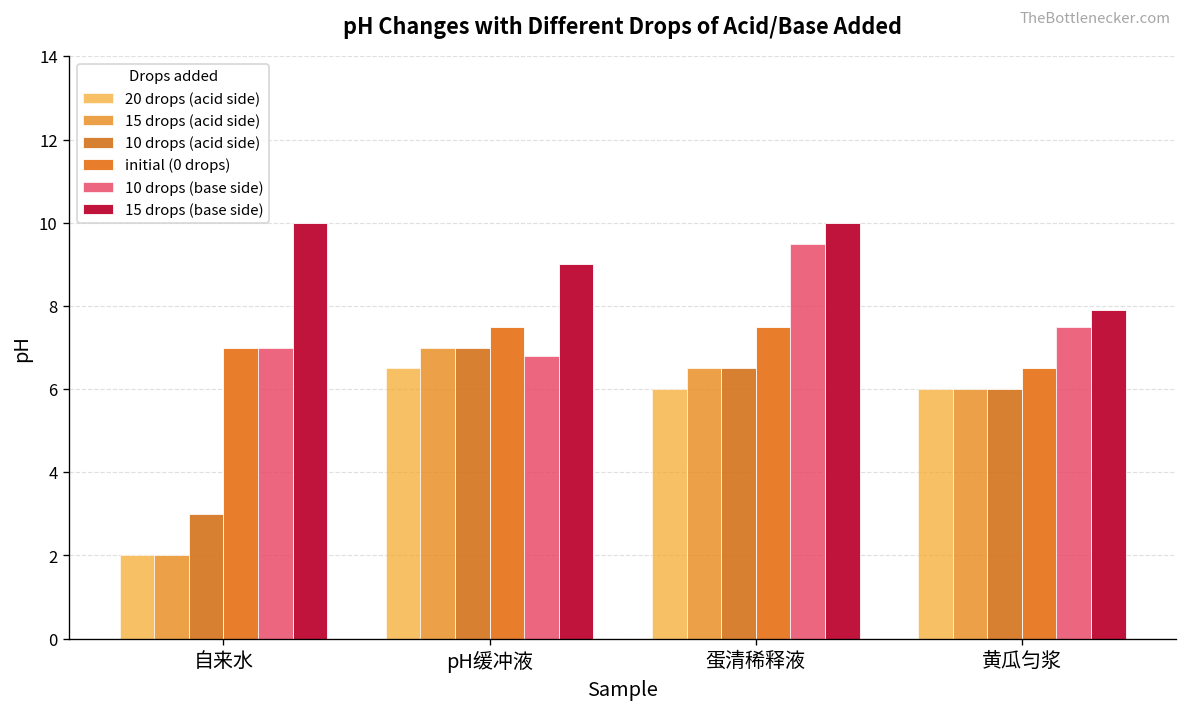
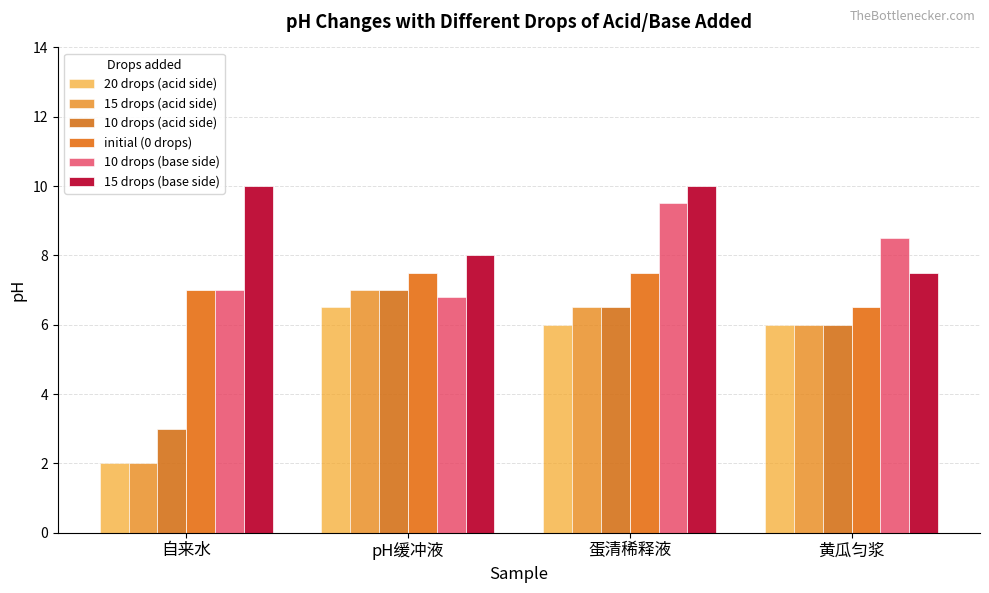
15 drops (base side), pH缓冲液: 9 -> 8
10 drops (base side), 黄瓜匀浆: 7.5 -> 8.5
15 drops (base side), 黄瓜匀浆: 7.9 -> 7.5
